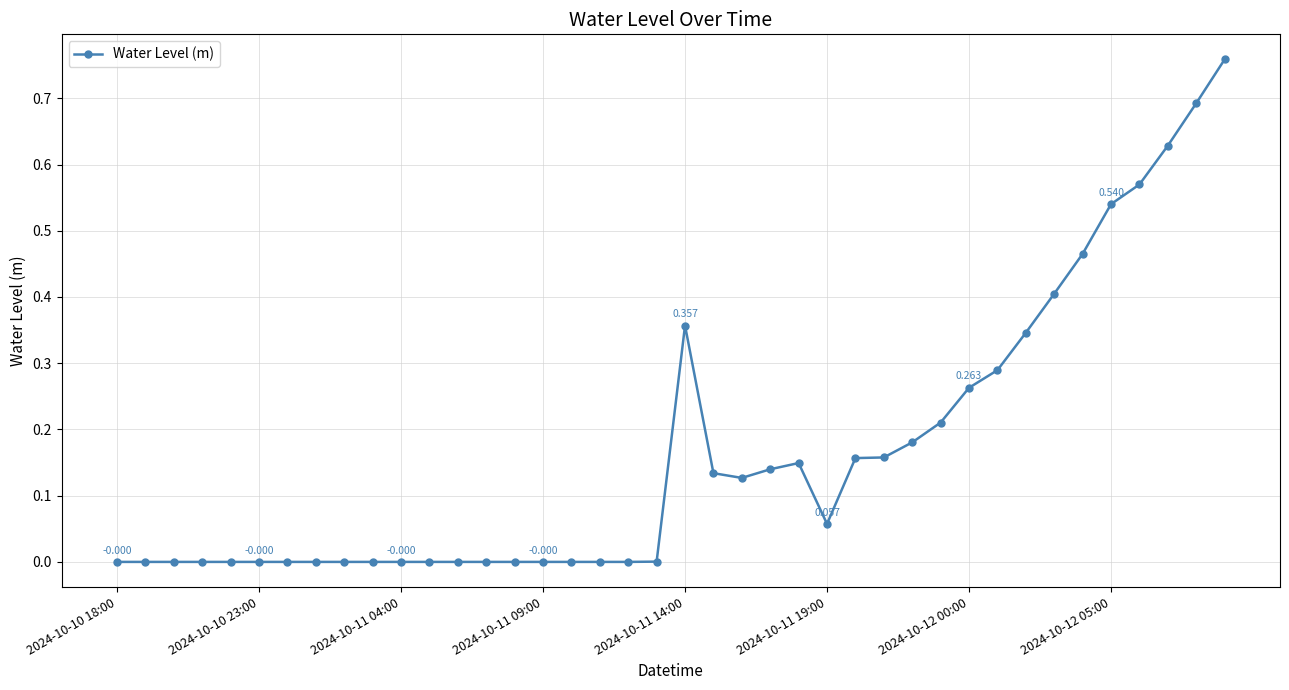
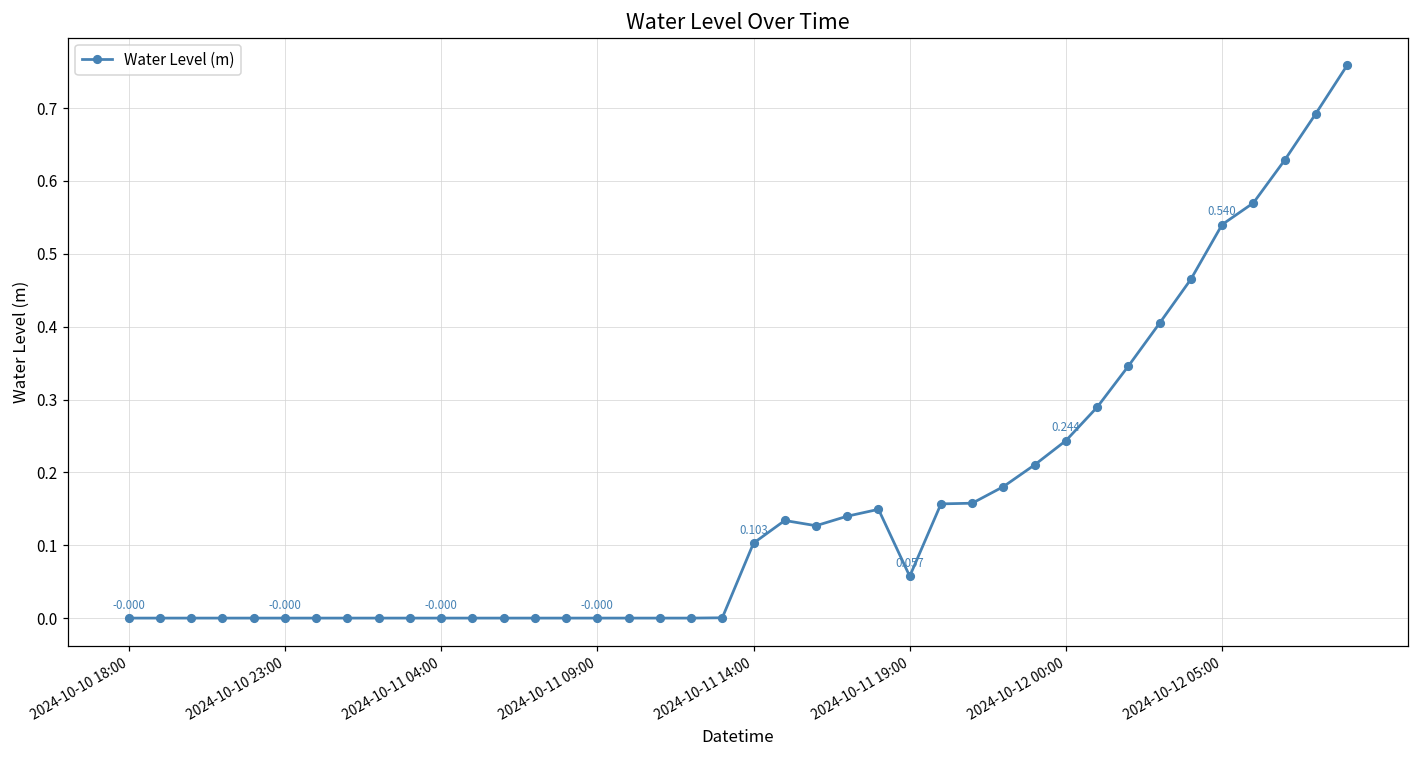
2024-10-11 14:00: 0.357 -> 0.103
2024-10-12 00:00: 0.263 -> 0.244
